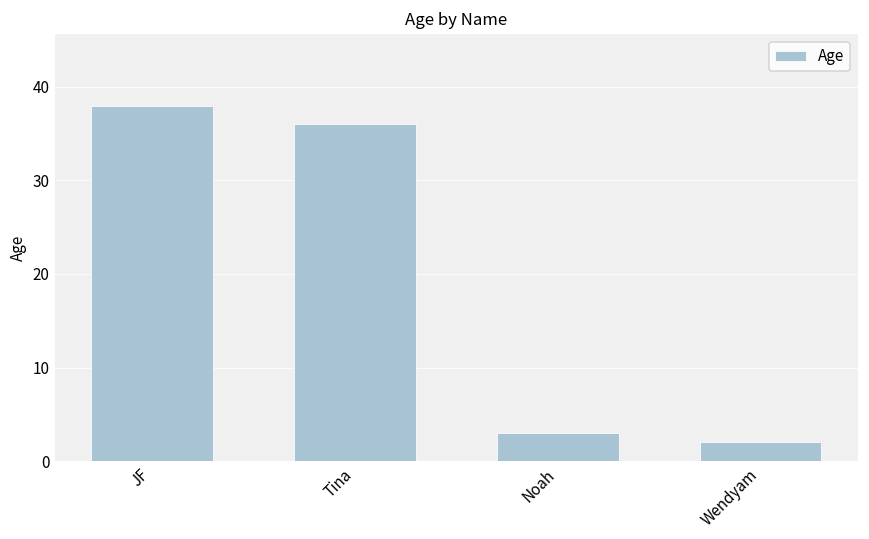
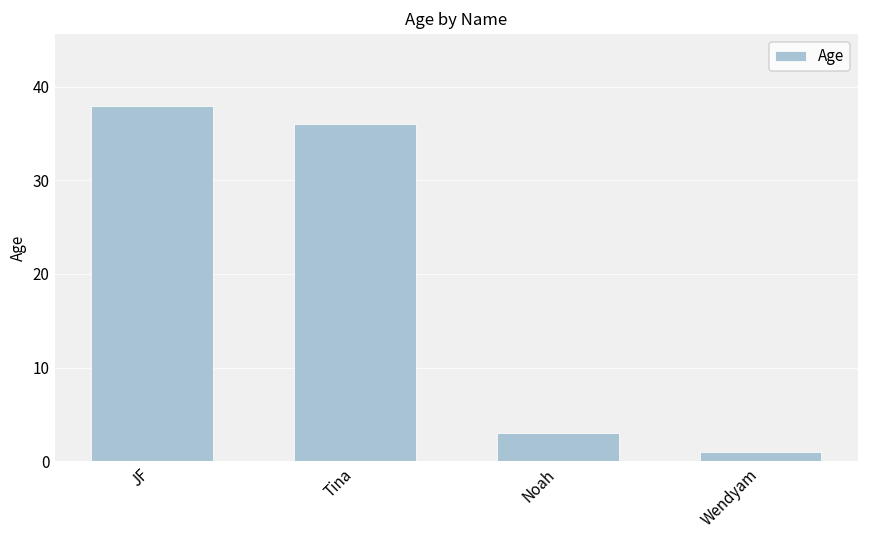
Wendyam: 2 -> 1
